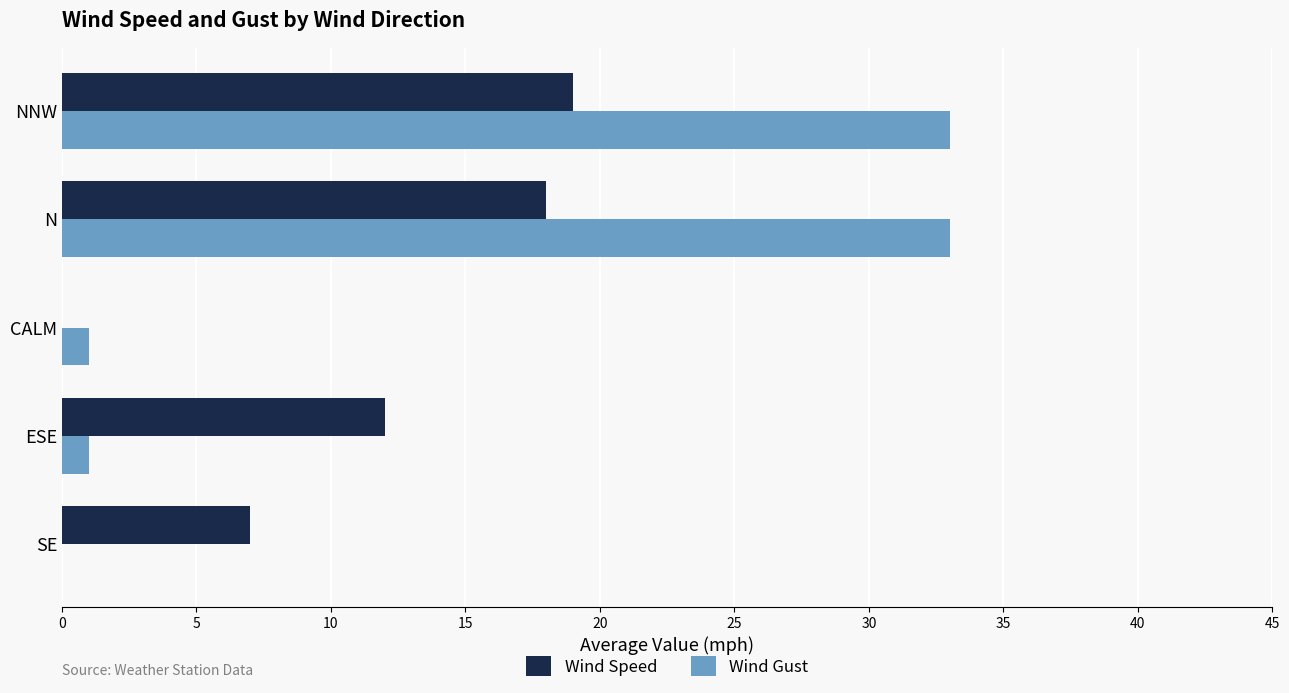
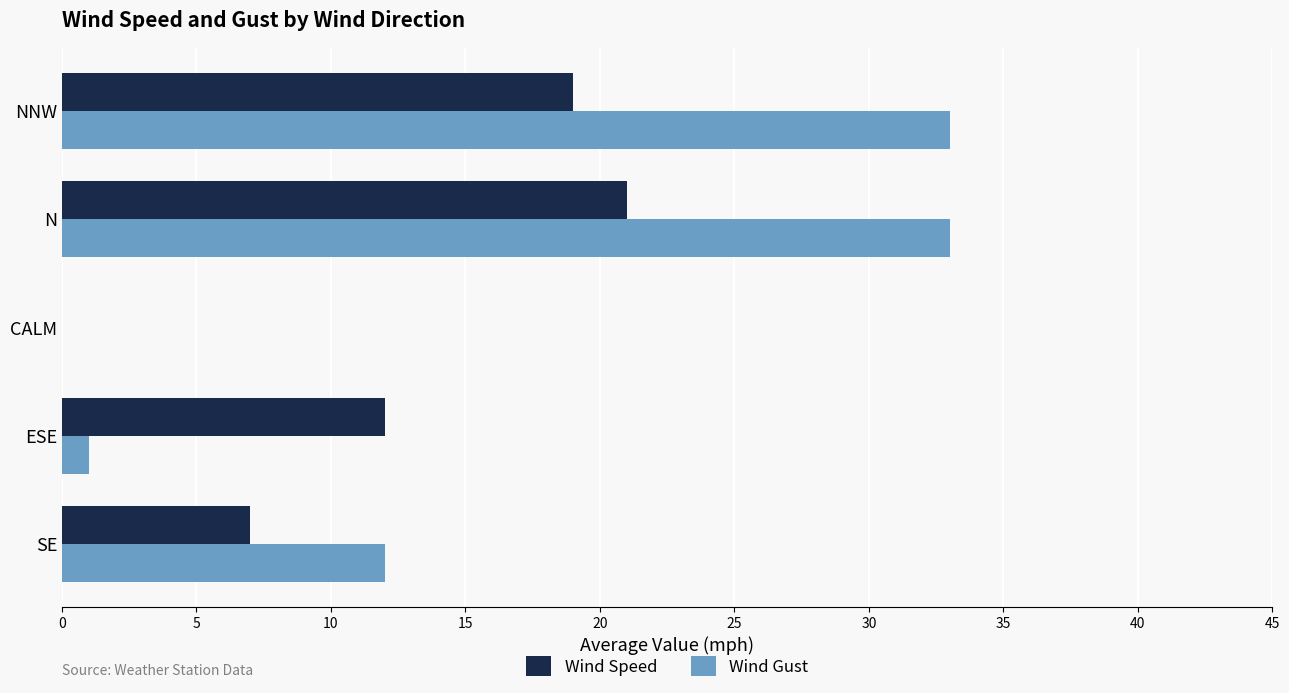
Wind Speed, N: 18 -> 21
Wind Gust, CALM: 1 -> 0
Wind Gust, SE: 0 -> 12
